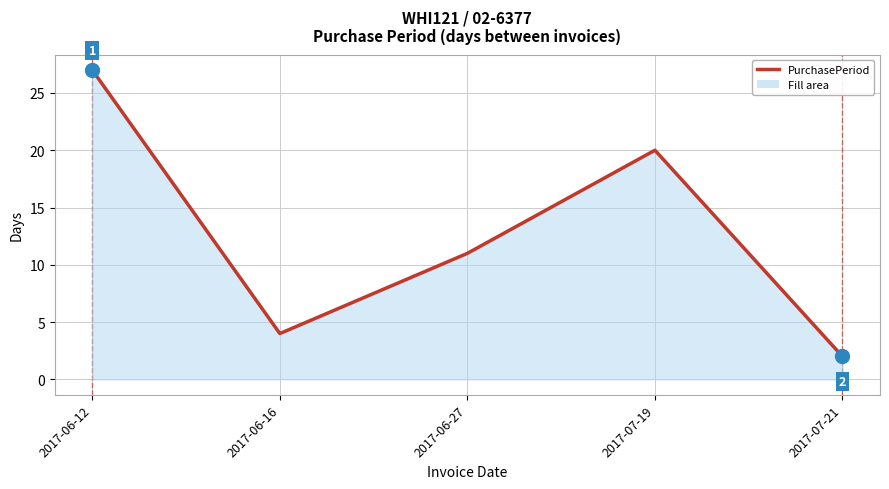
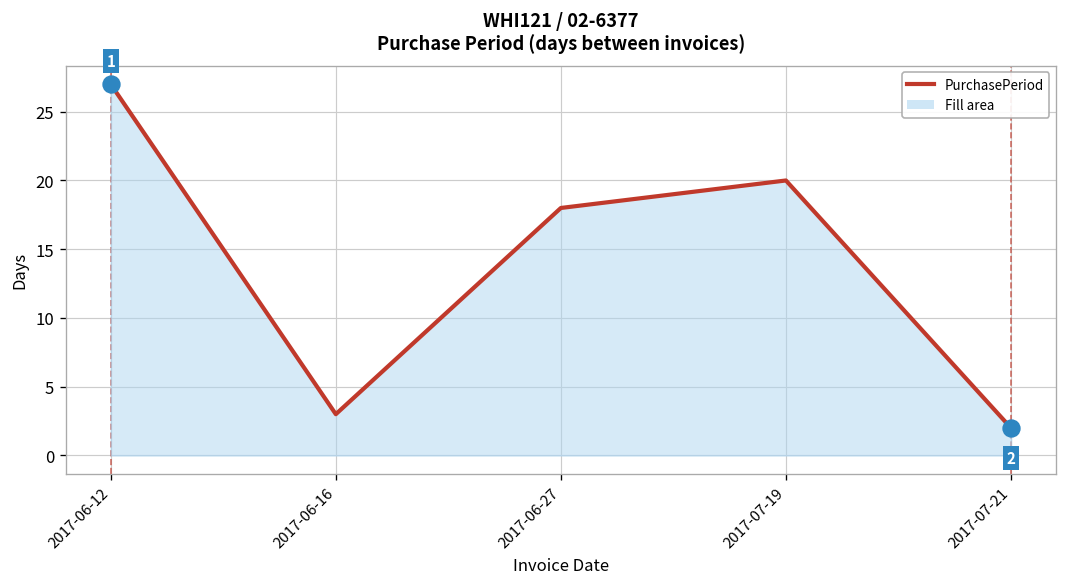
PurchasePeriod, 2017-06-16: 4 -> 3
PurchasePeriod, 2017-06-27: 11 -> 18
